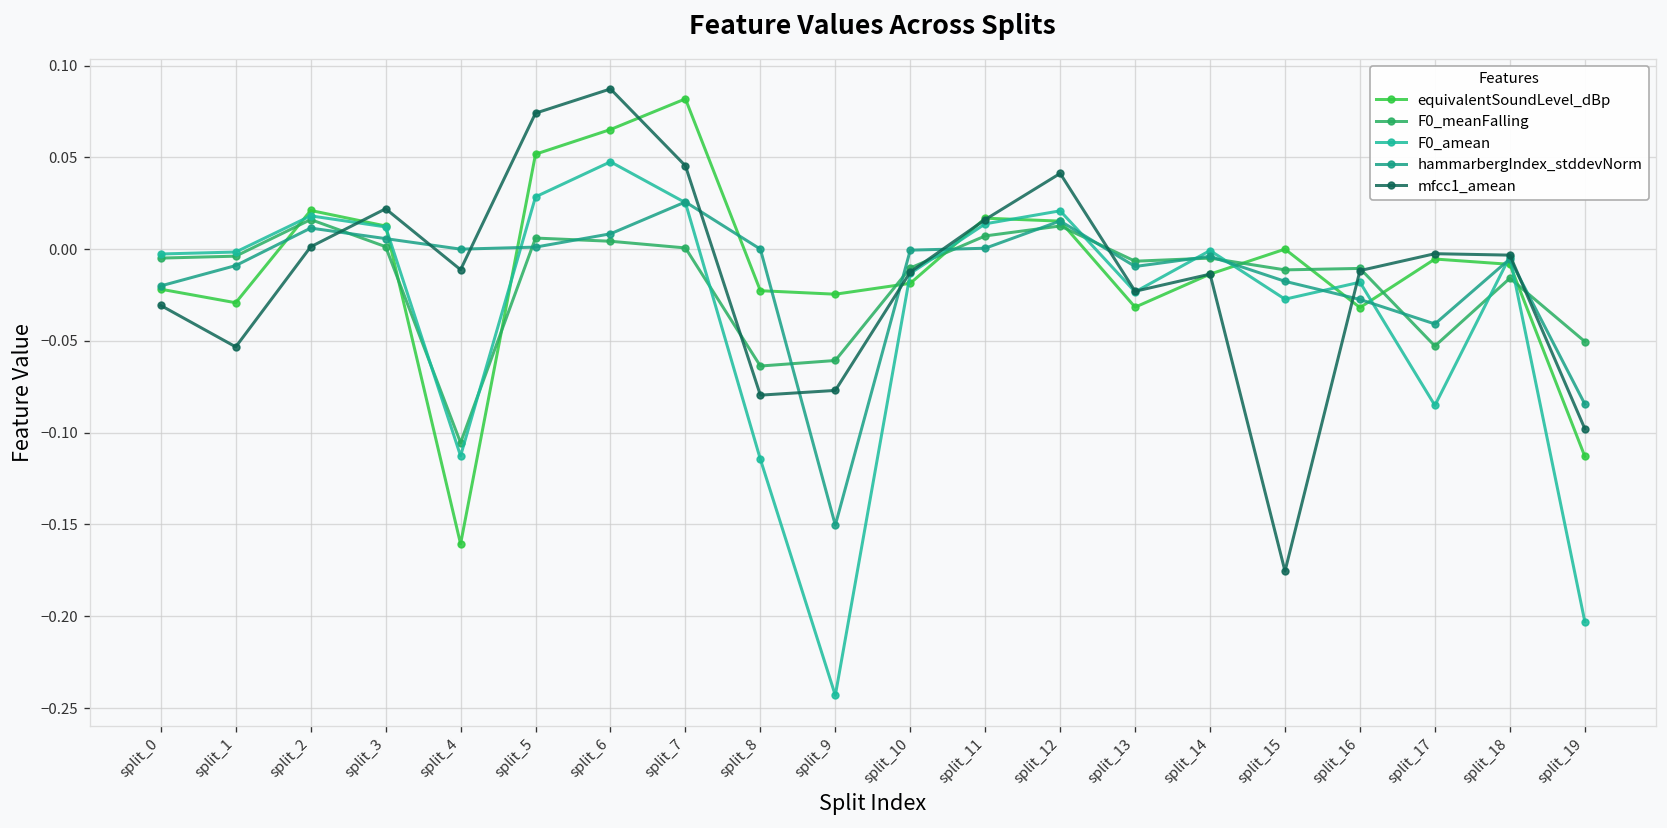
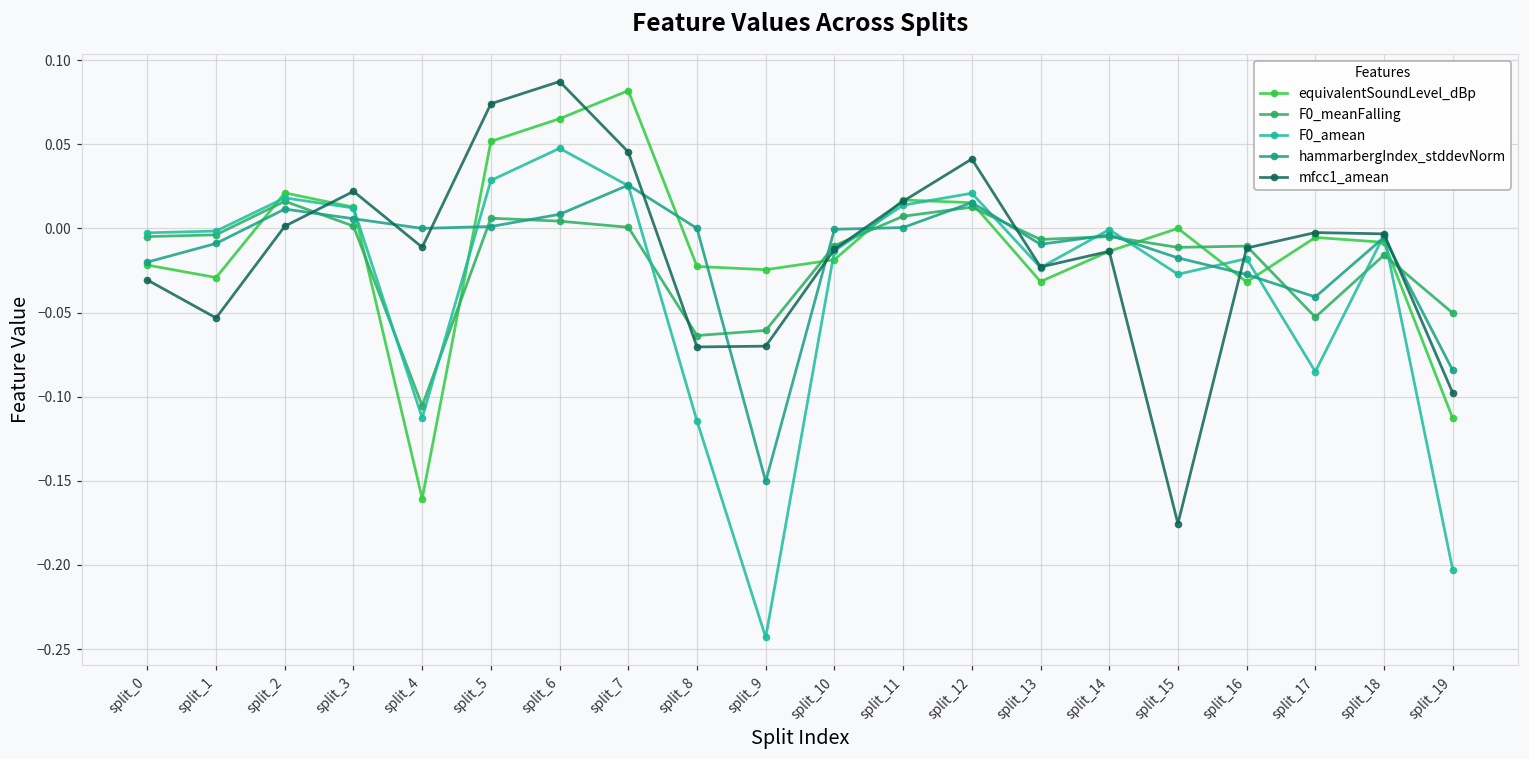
mfcc1_amean, split_8: -0.080 -> -0.070
mfcc1_amean, split_9: -0.077 -> -0.070
